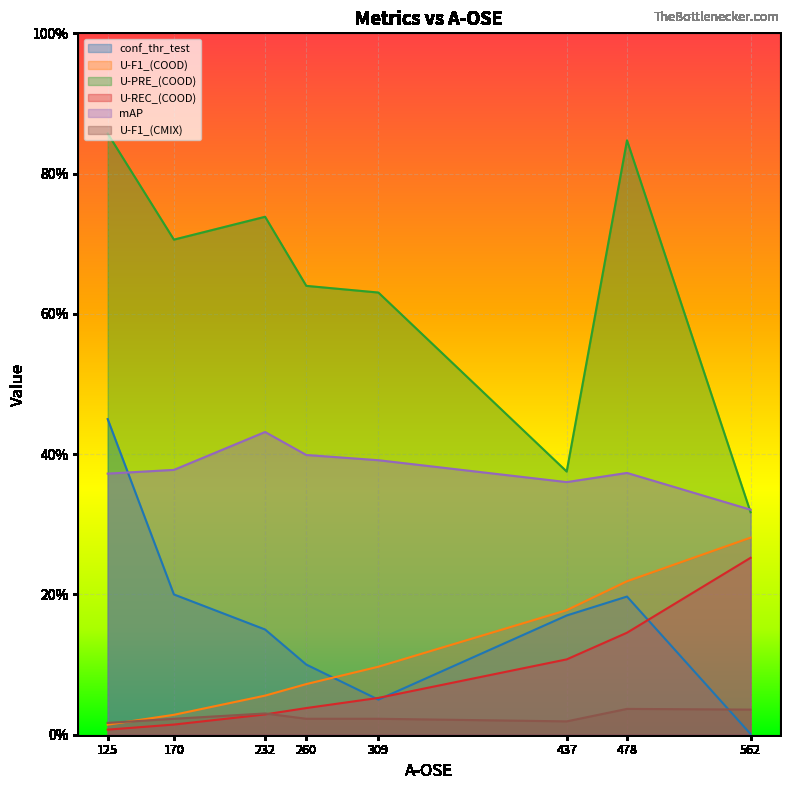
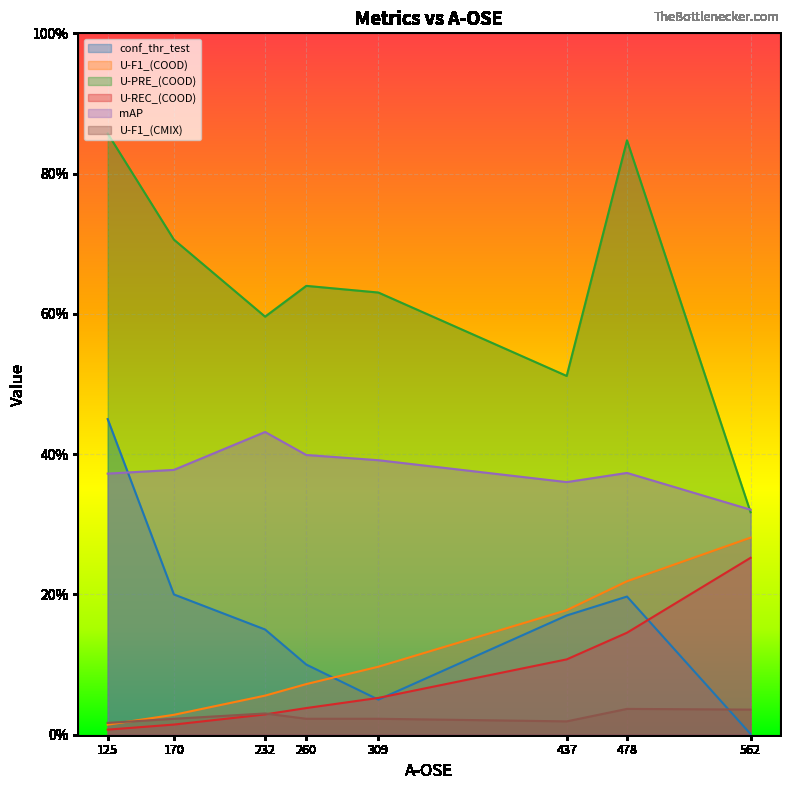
U-PRE_(COOD), 232: 74% -> 60%
U-PRE_(COOD), 437: 38% -> 51%
